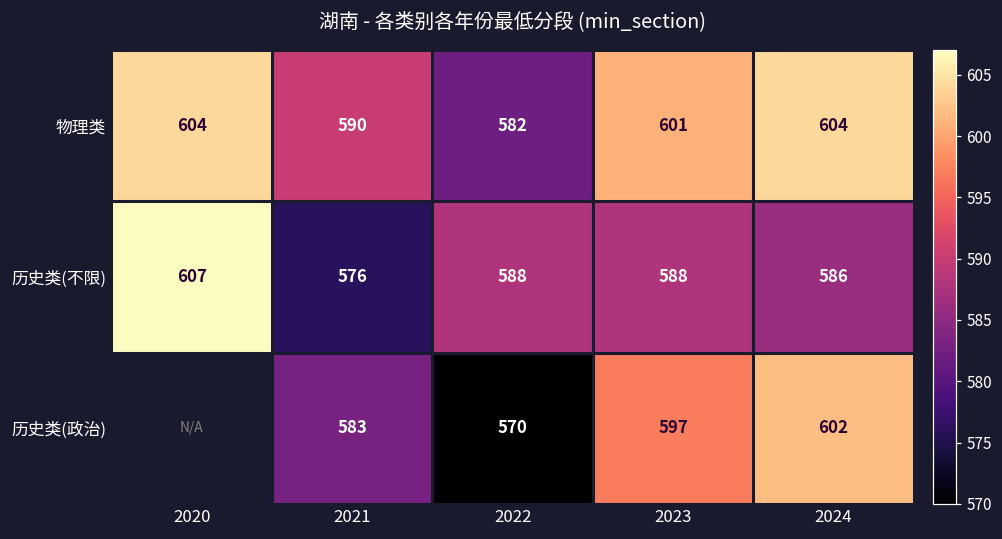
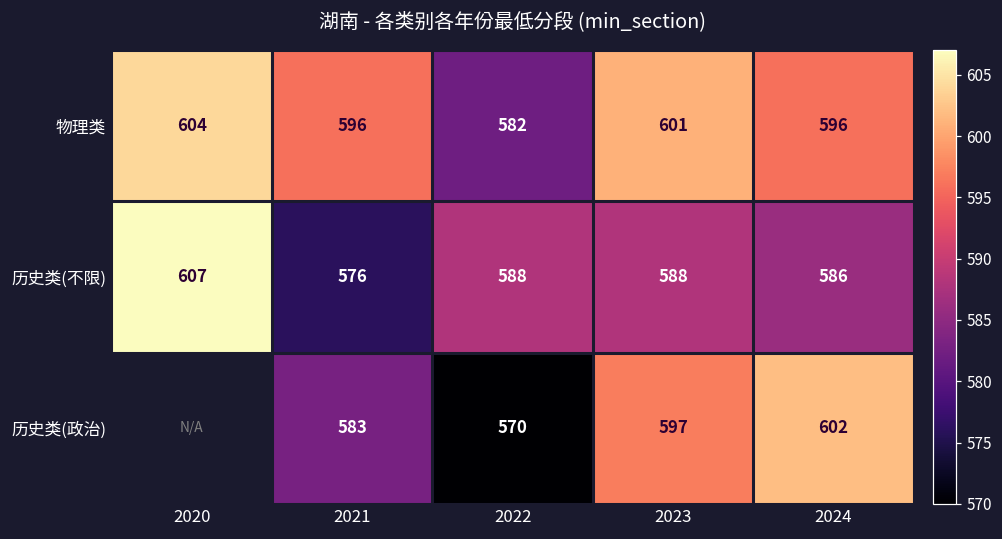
物理类, 2021: 590 -> 596
物理类, 2024: 604 -> 596
